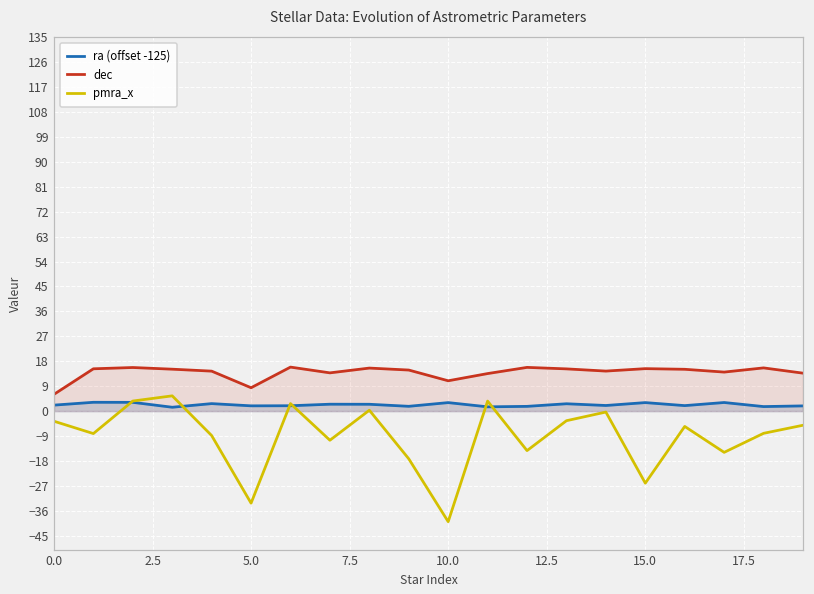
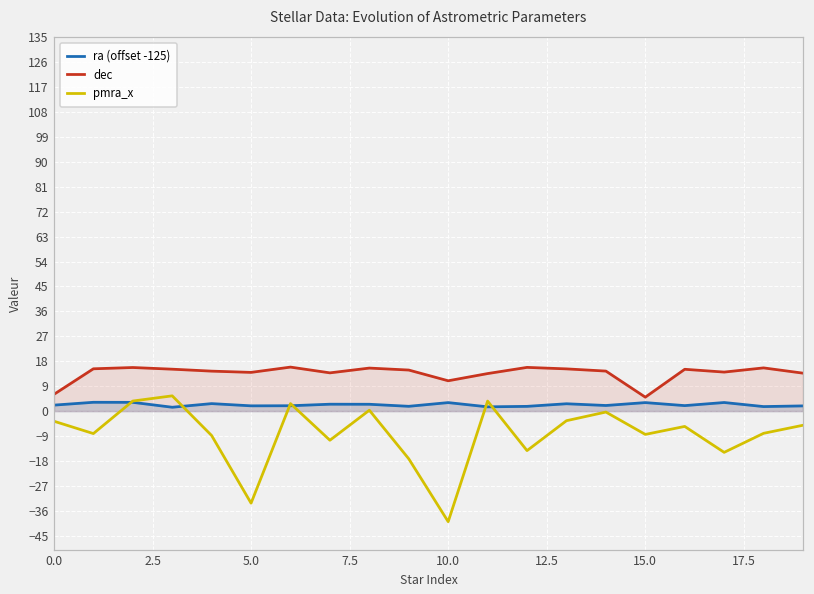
dec, 5.0: 8 -> 14
dec, 15.0: 15 -> 5
pmra_x, 15.0: -26 -> -8
